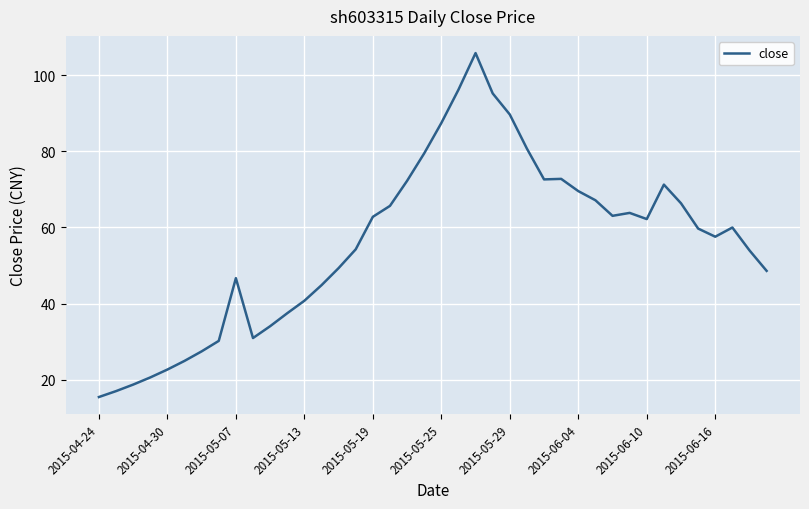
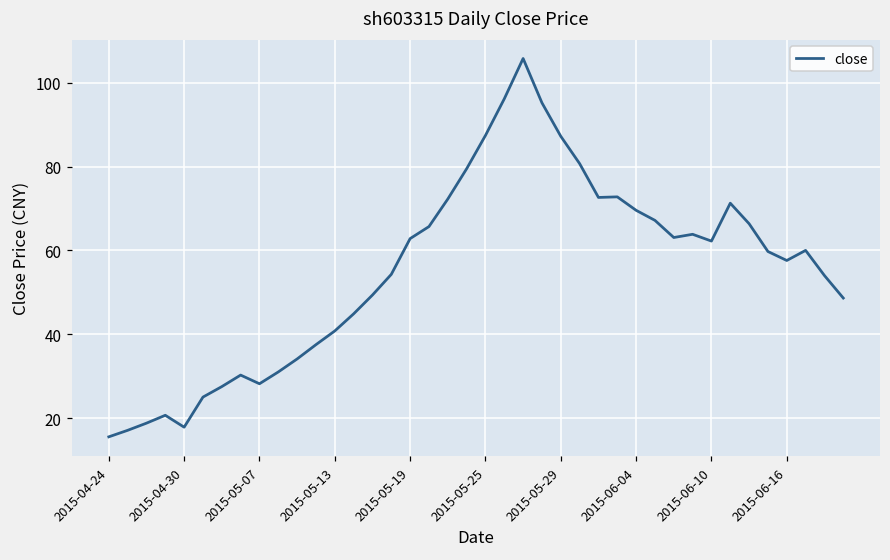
2015-04-30: 23 -> 18
2015-05-07: 47 -> 28
2015-05-29: 90 -> 87
